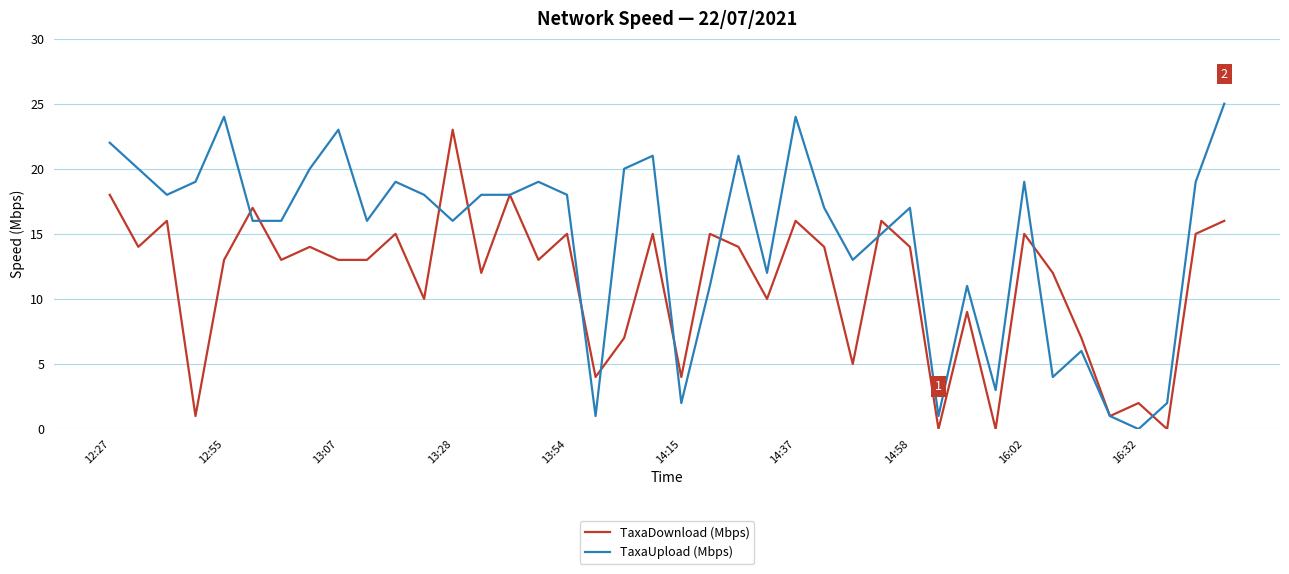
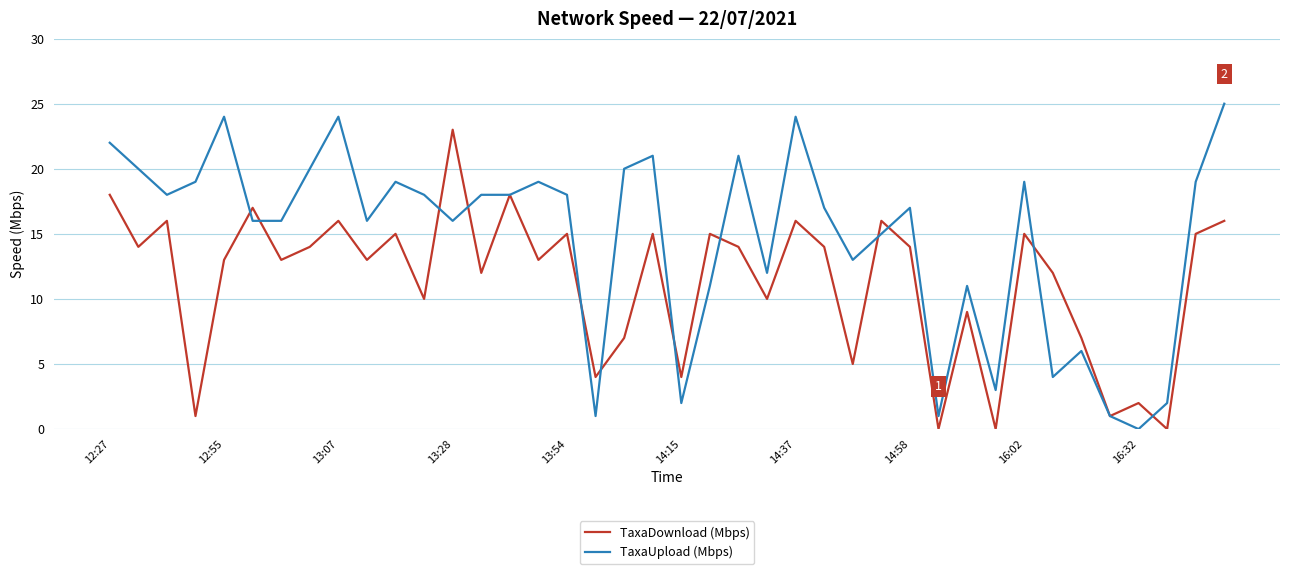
TaxaDownload (Mbps), 13:07: 13 -> 16
TaxaUpload (Mbps), 13:07: 23 -> 24
